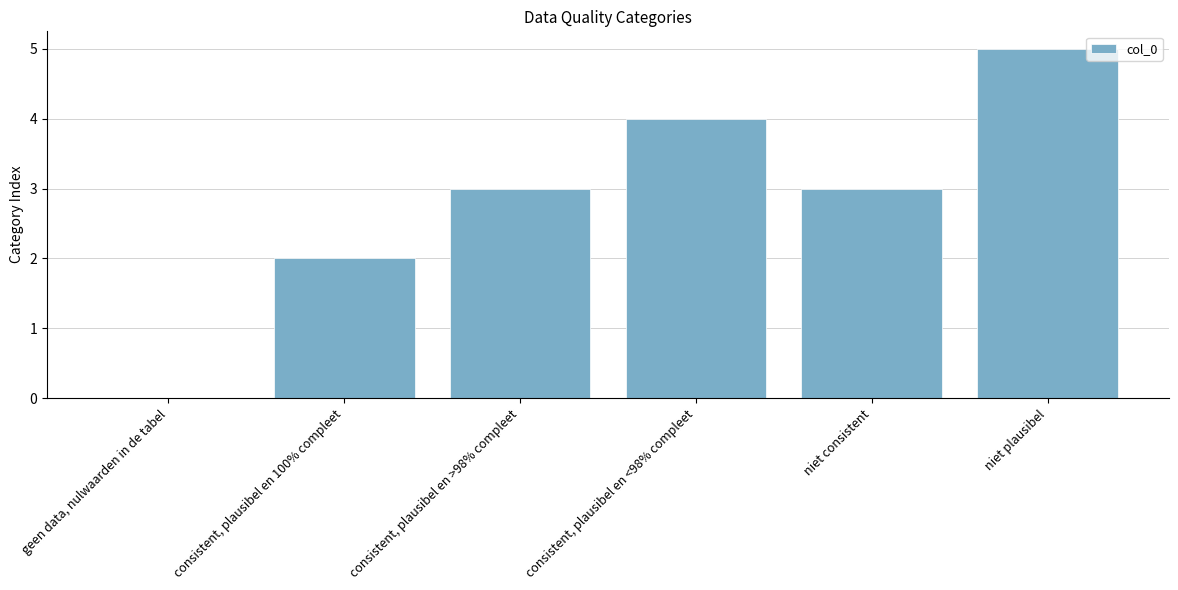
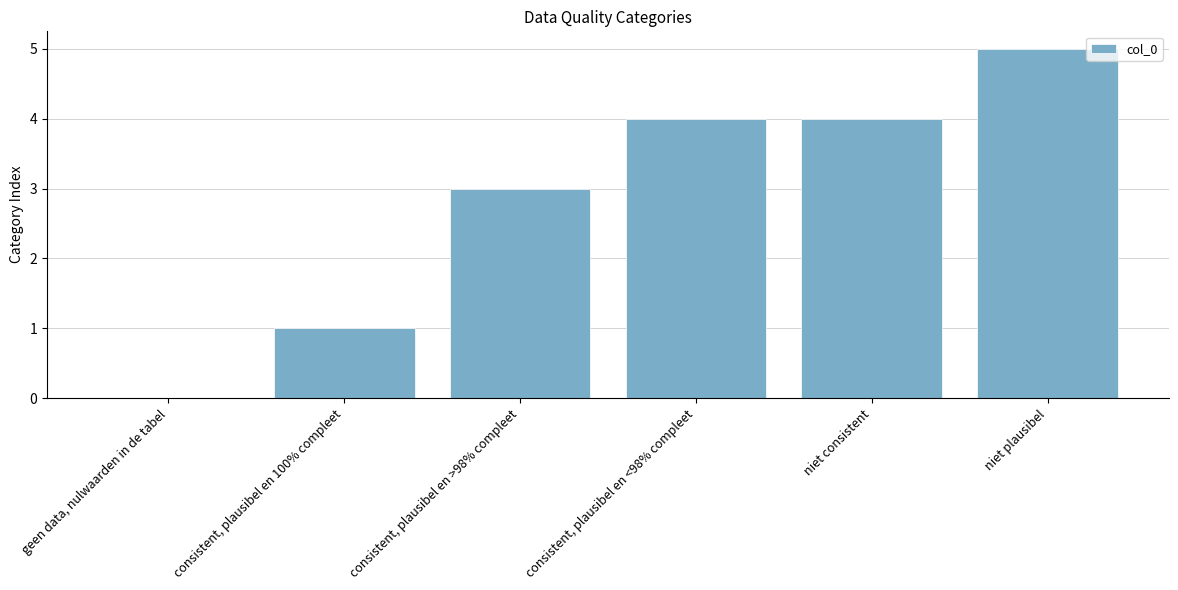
consistent, plausibel en 100% compleet: 2 -> 1
niet consistent: 3 -> 4
